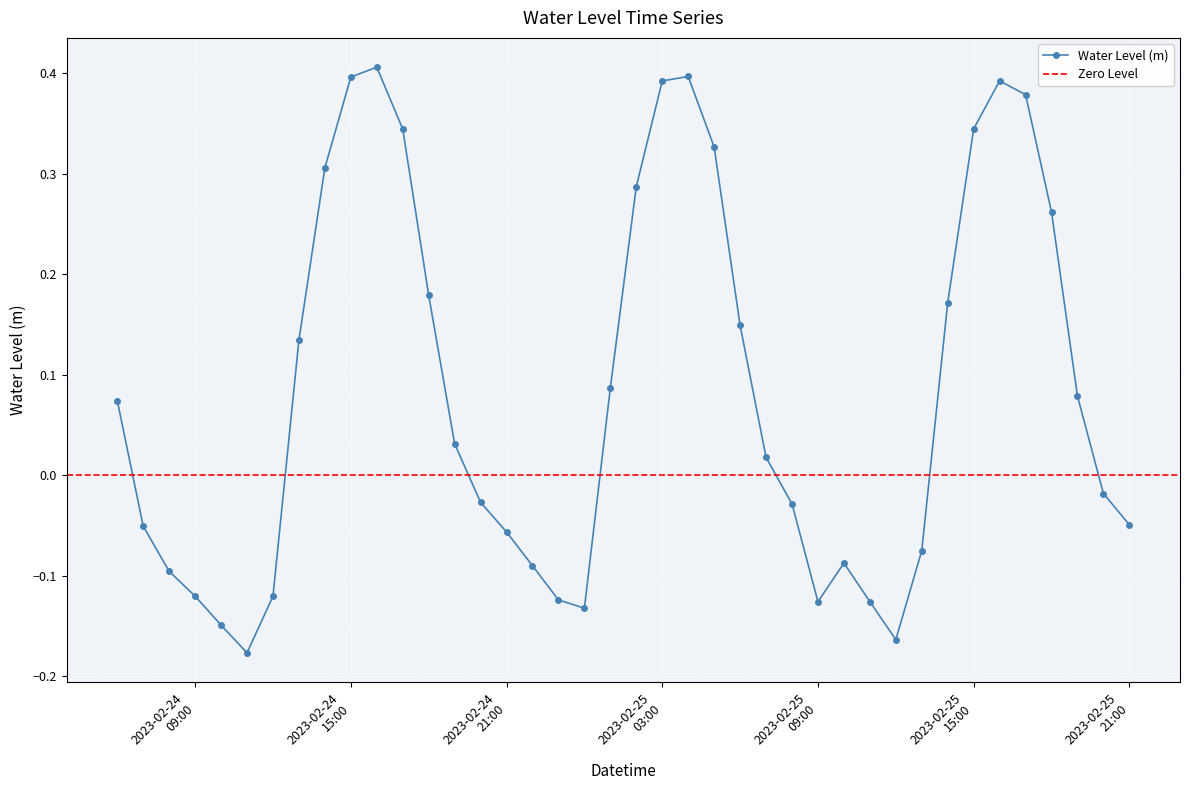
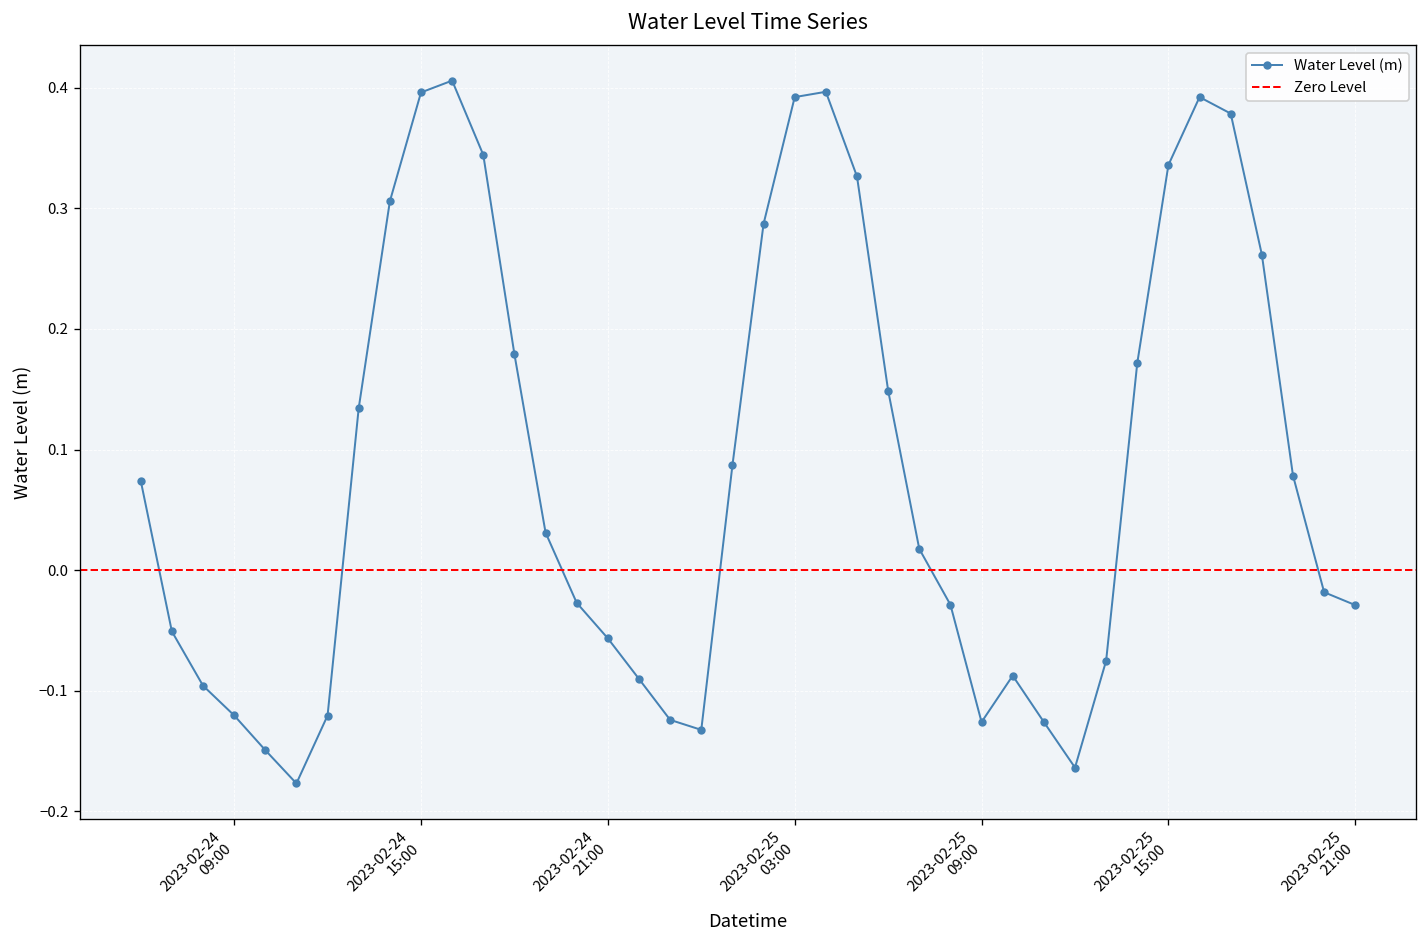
2023-02-25 15:00: 0.344 -> 0.336
2023-02-25 21:00: -0.049 -> -0.029
